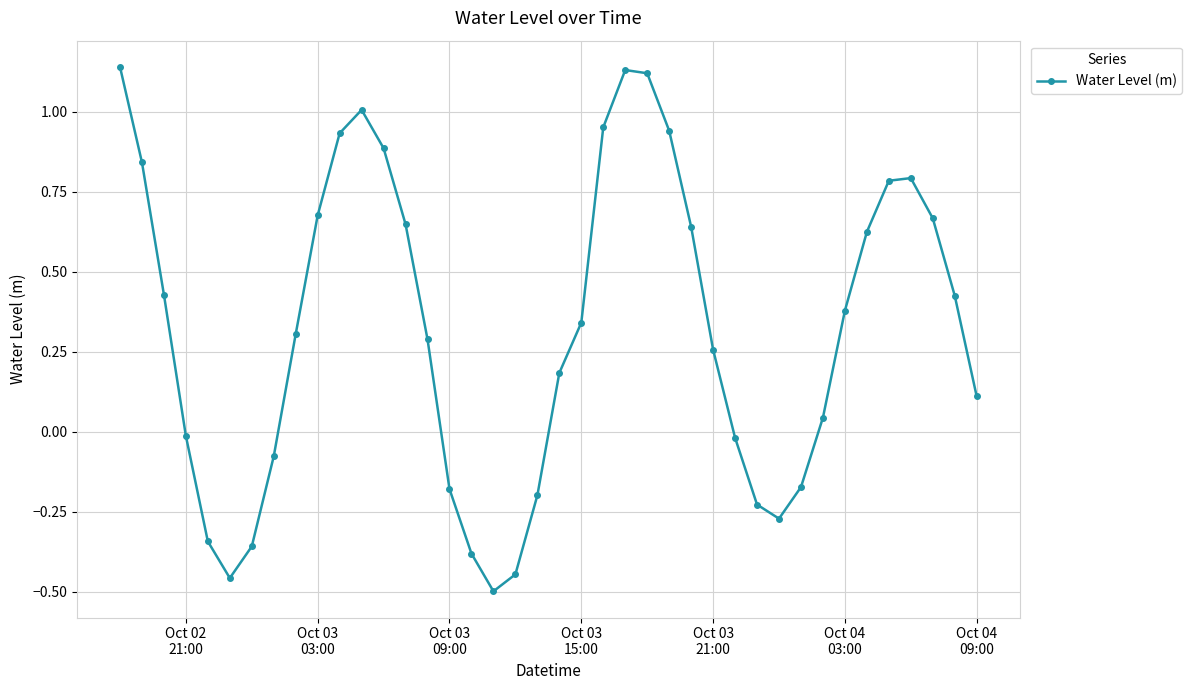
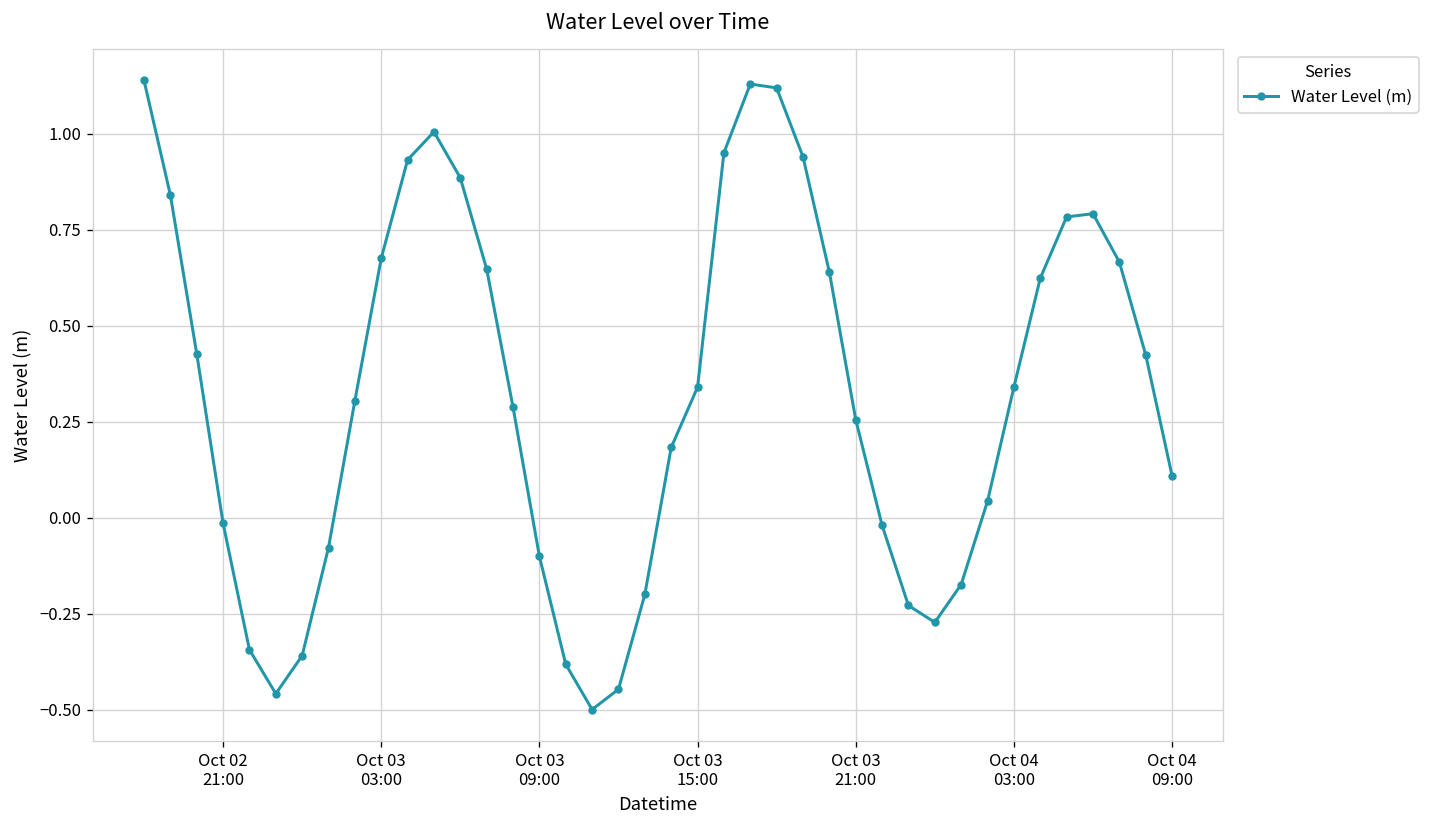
Oct 03 09:00: -0.18 -> -0.10
Oct 04 03:00: 0.38 -> 0.34
